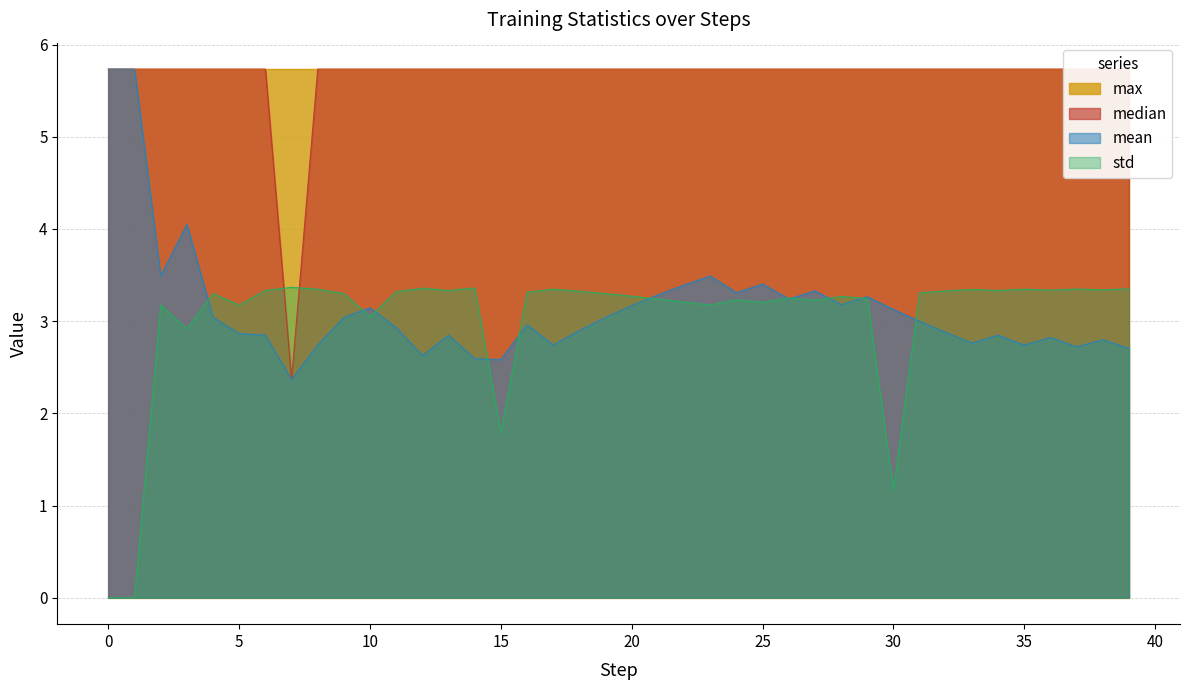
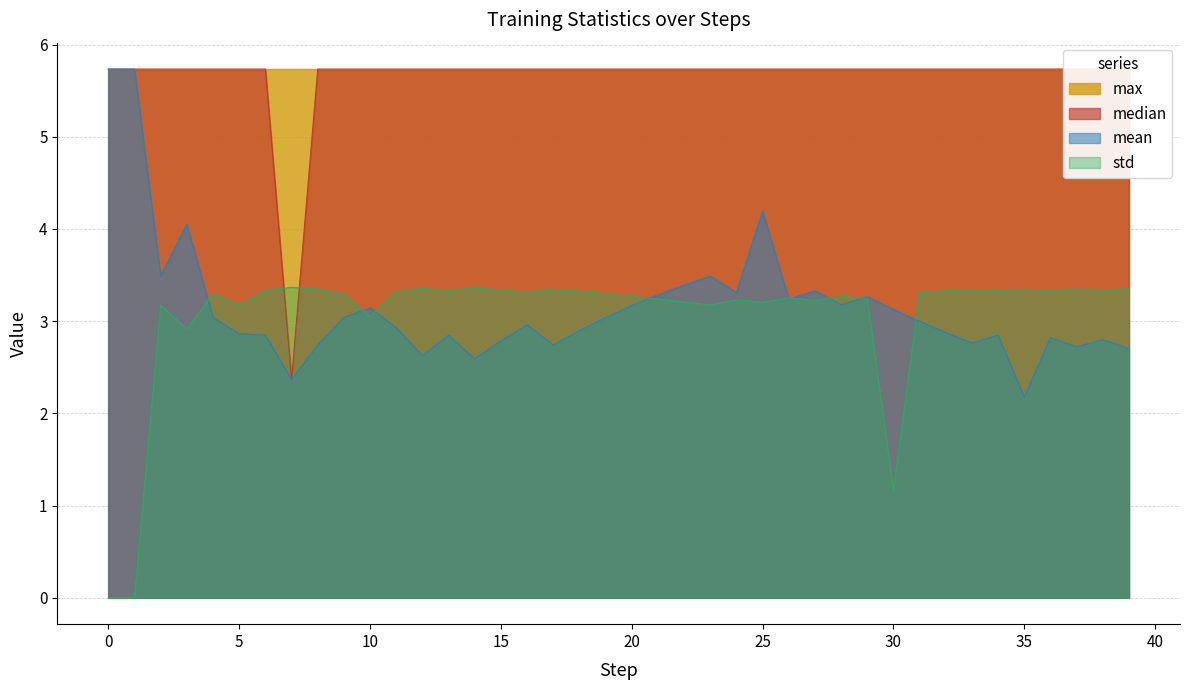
mean, 15: 2.6 -> 2.8
std, 15: 1.8 -> 3.3
mean, 25: 3.4 -> 4.2
mean, 35: 2.7 -> 2.2
